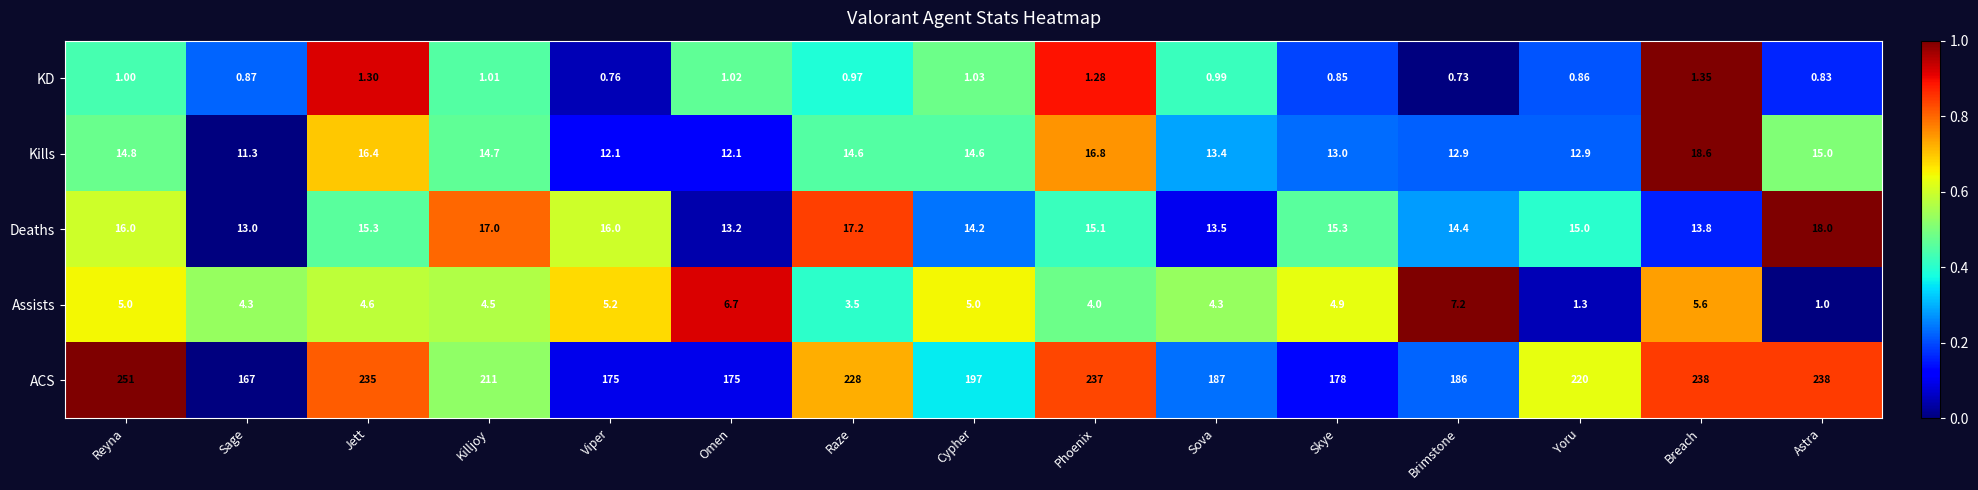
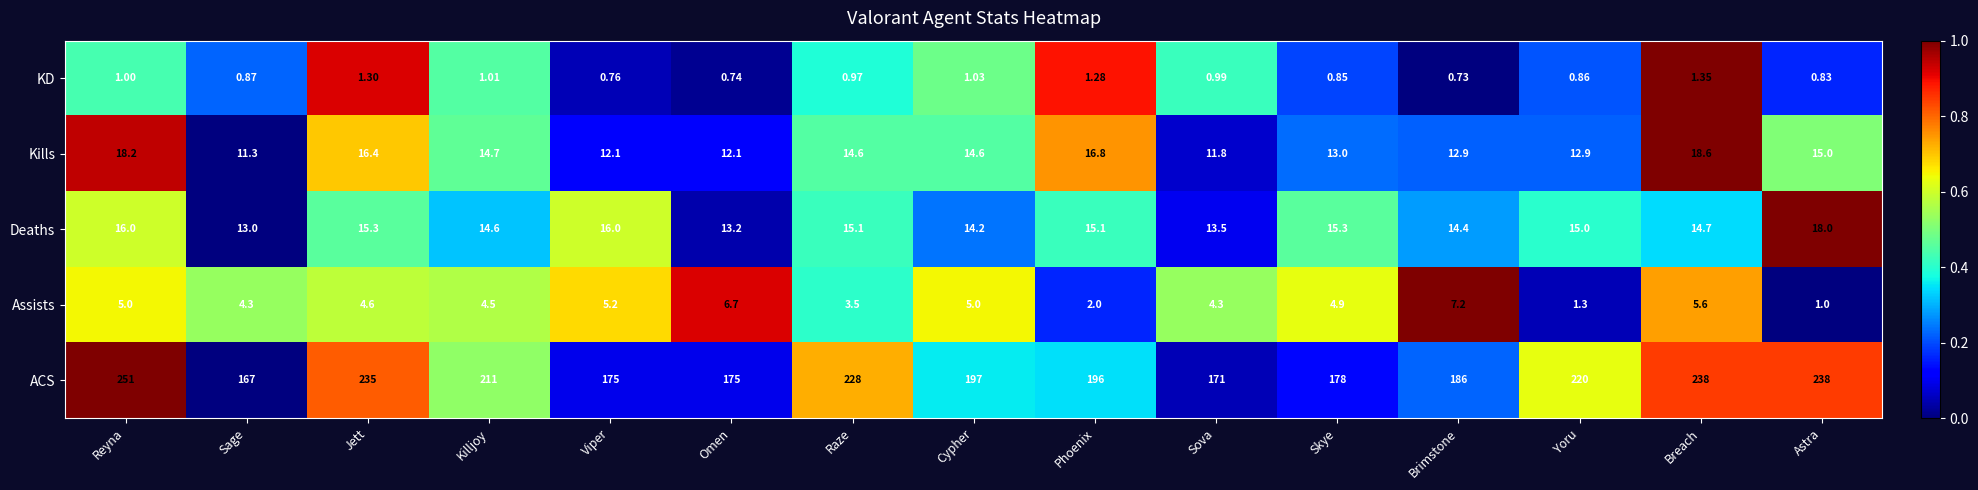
KD, Omen: 1.02 -> 0.74
Kills, Reyna: 14.8 -> 18.2
Kills, Sova: 13.4 -> 11.8
Deaths, Killjoy: 17.0 -> 14.6
Deaths, Raze: 17.2 -> 15.1
Deaths, Breach: 13.8 -> 14.7
Assists, Phoenix: 4.0 -> 2.0
ACS, Phoenix: 237 -> 196
ACS, Sova: 187 -> 171
